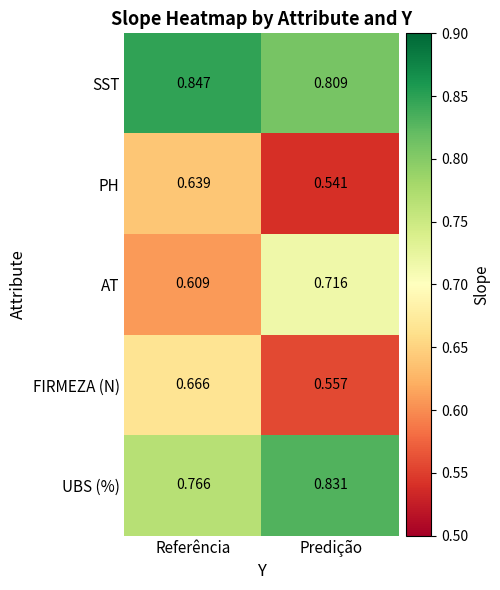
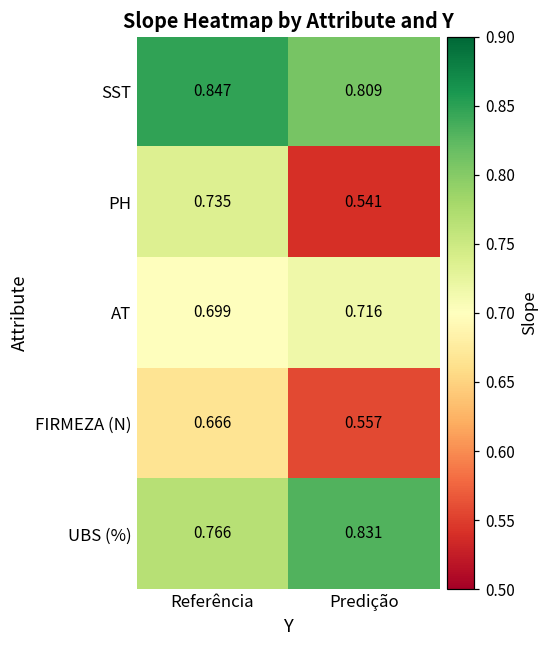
PH, Referência: 0.639 -> 0.735
AT, Referência: 0.609 -> 0.699
